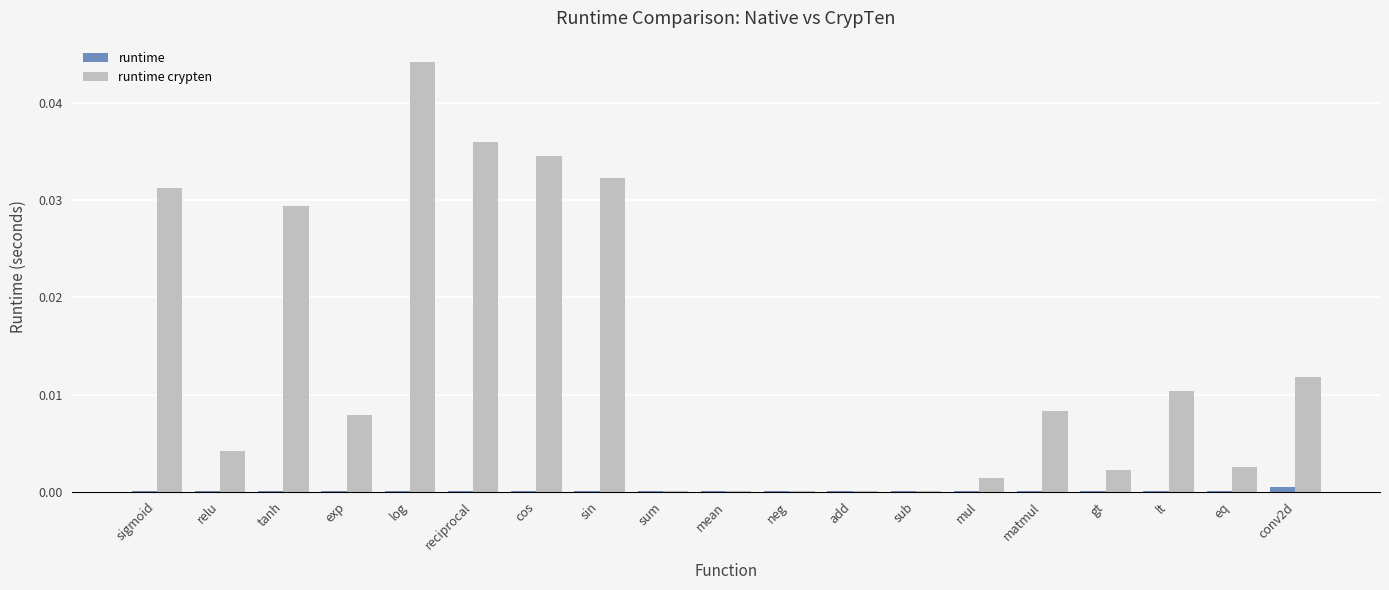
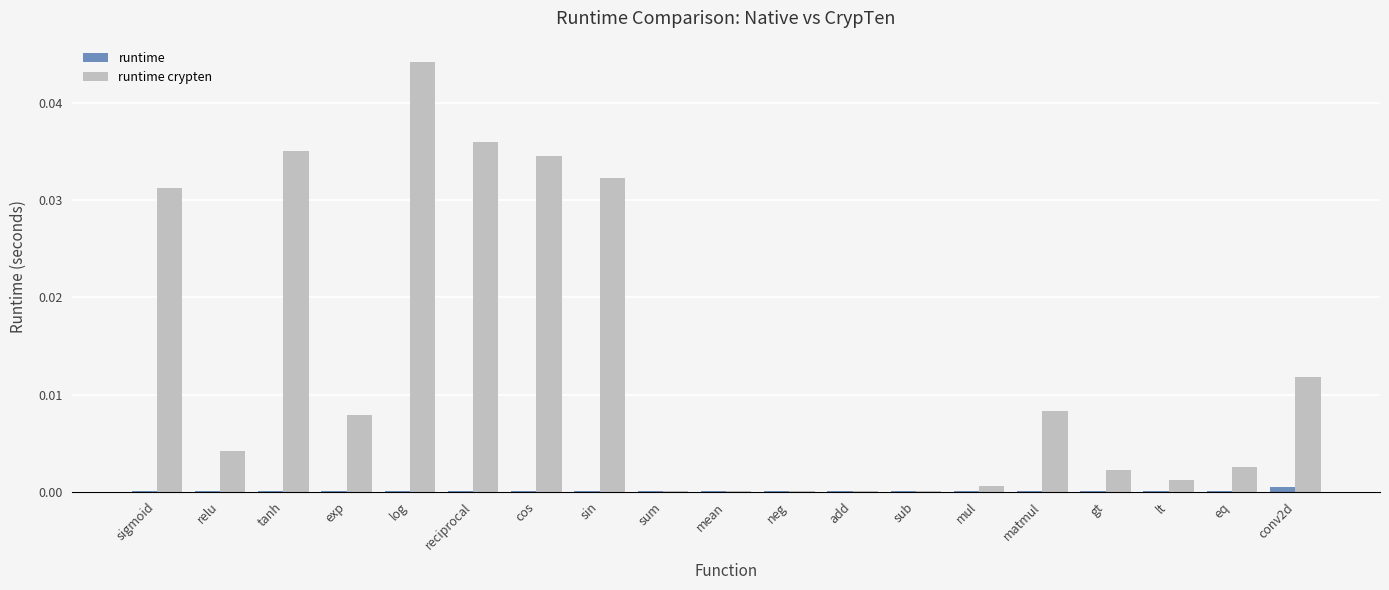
runtime crypten, tanh: 0.029 -> 0.035
runtime crypten, mul: 0.0014 -> 0.0005
runtime crypten, lt: 0.010 -> 0.001
